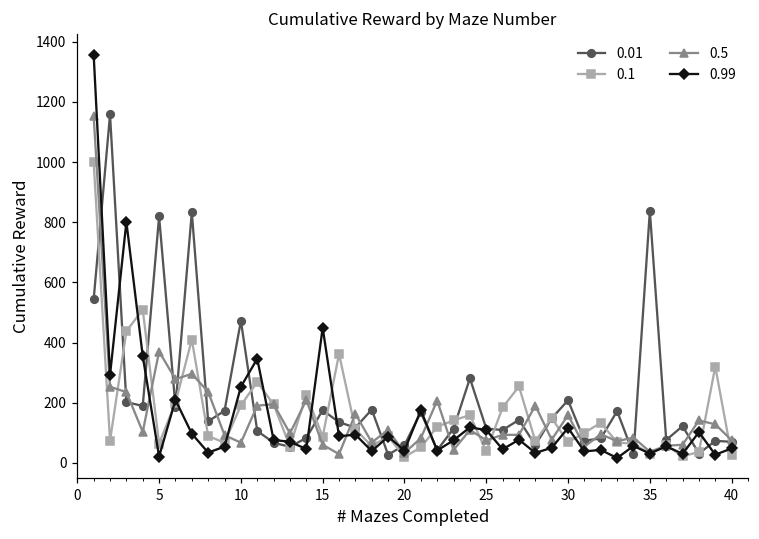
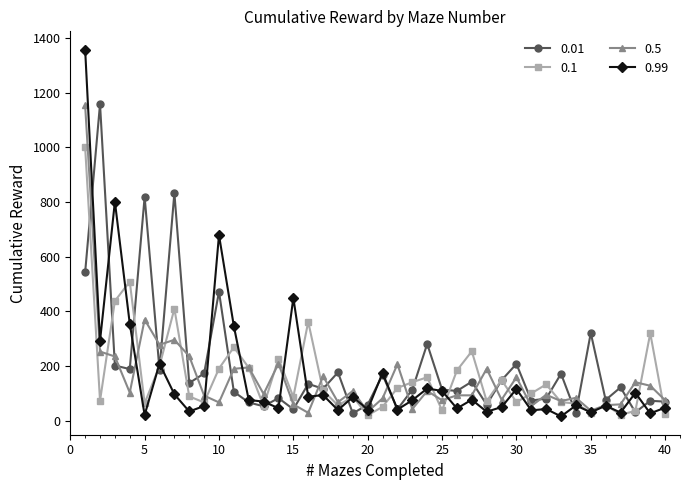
0.99, 10: 250 -> 680
0.01, 15: 180 -> 40
0.01, 35: 840 -> 320
